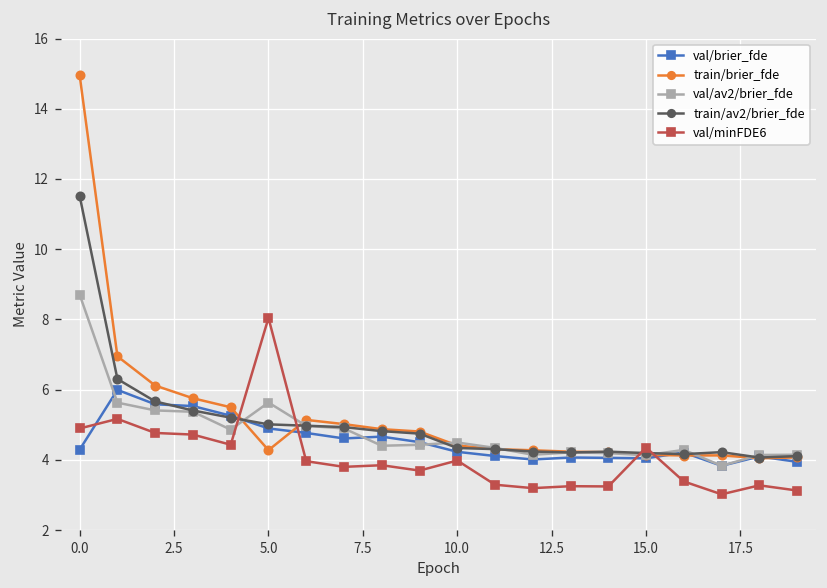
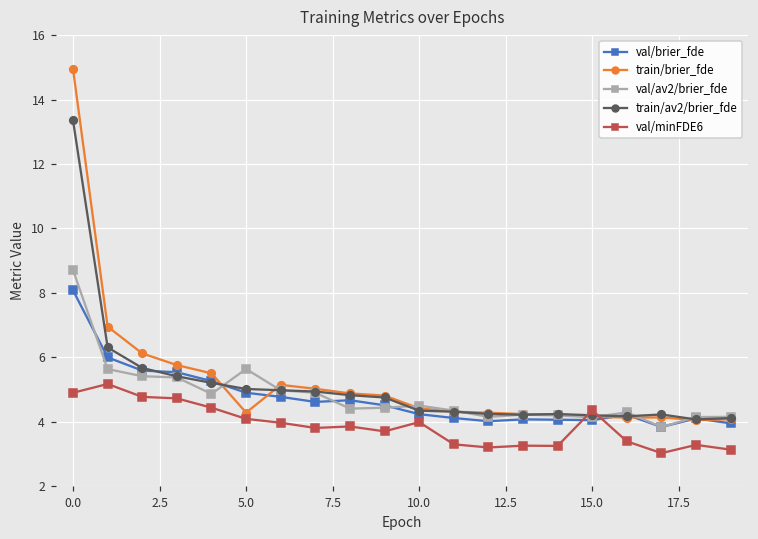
val/brier_fde, 0.0: 4.3 -> 8.1
train/av2/brier_fde, 0.0: 11.5 -> 13.4
val/minFDE6, 5.0: 8.0 -> 4.1
